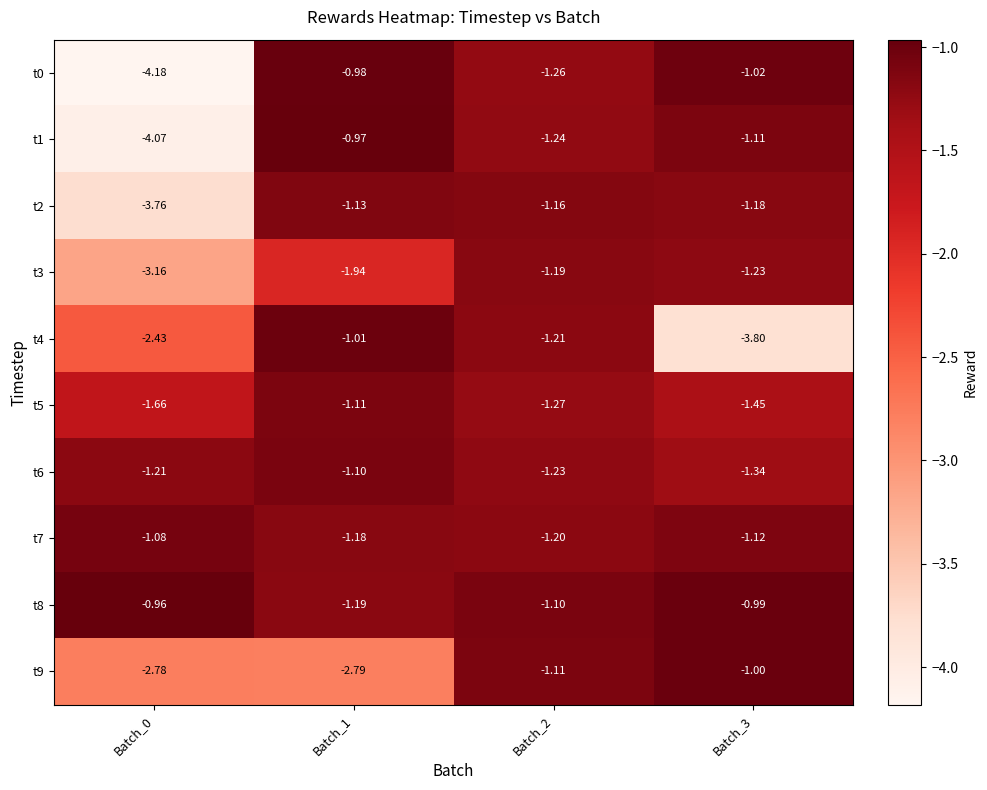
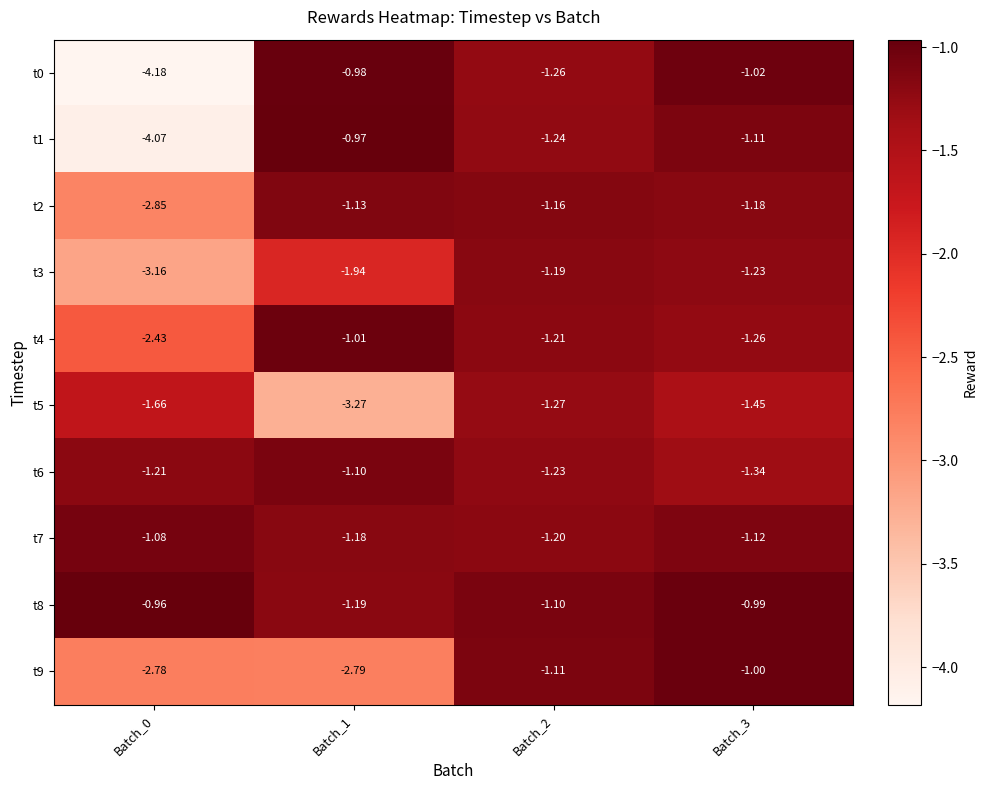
t2, Batch_0: -3.76 -> -2.85
t4, Batch_3: -3.80 -> -1.26
t5, Batch_1: -1.11 -> -3.27
